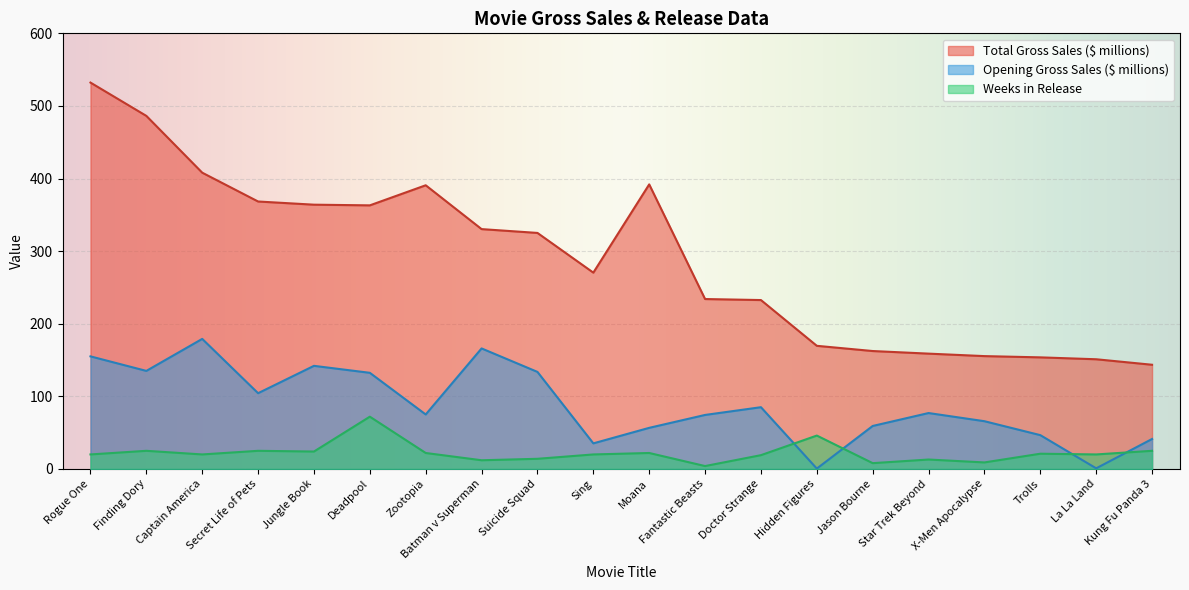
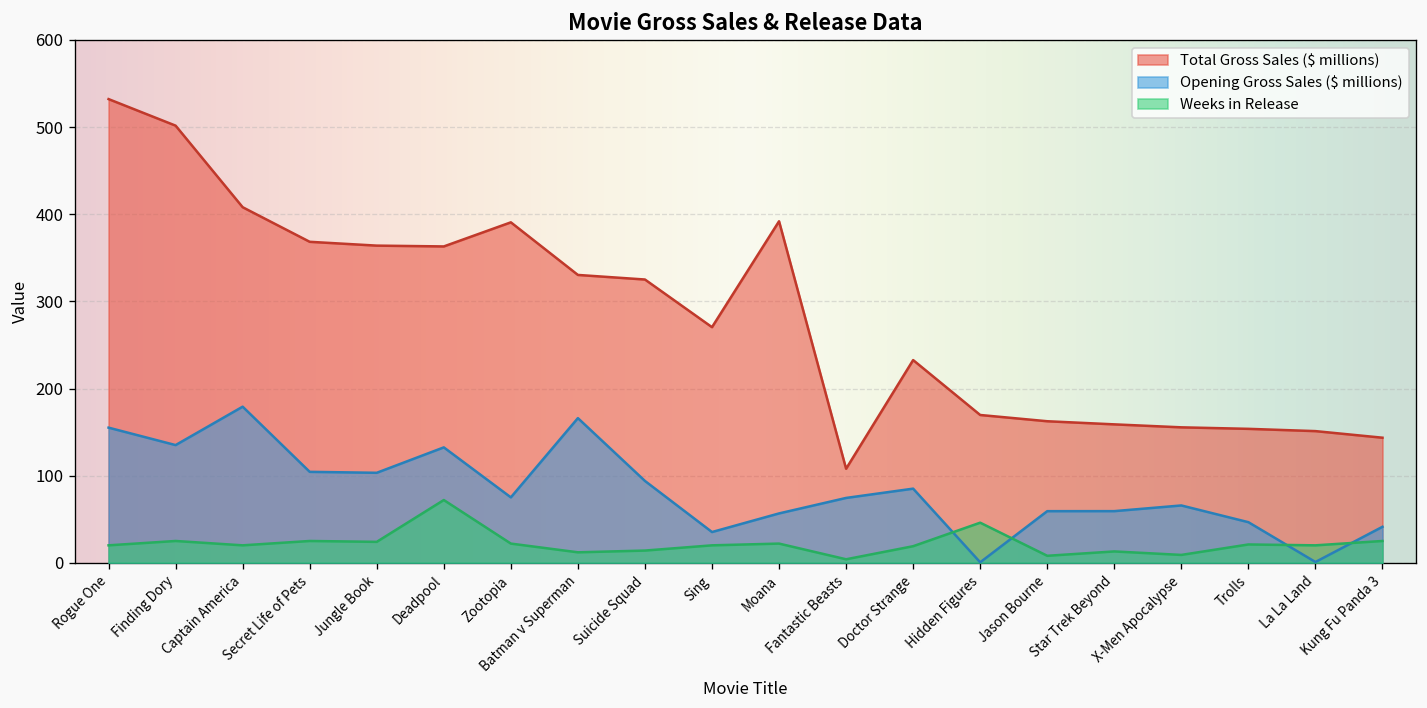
Total Gross Sales ($ millions), Finding Dory: 490 -> 500
Opening Gross Sales ($ millions), Jungle Book: 140 -> 100
Opening Gross Sales ($ millions), Suicide Squad: 130 -> 90
Total Gross Sales ($ millions), Fantastic Beasts: 230 -> 110
Opening Gross Sales ($ millions), Star Trek Beyond: 80 -> 60
